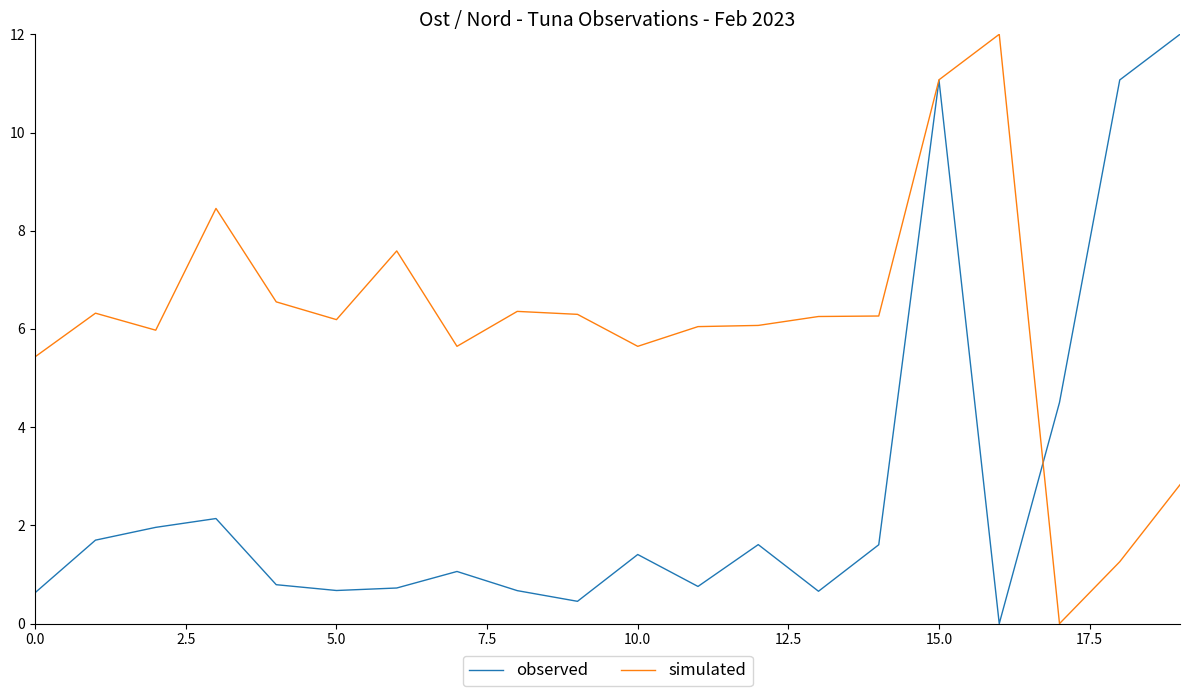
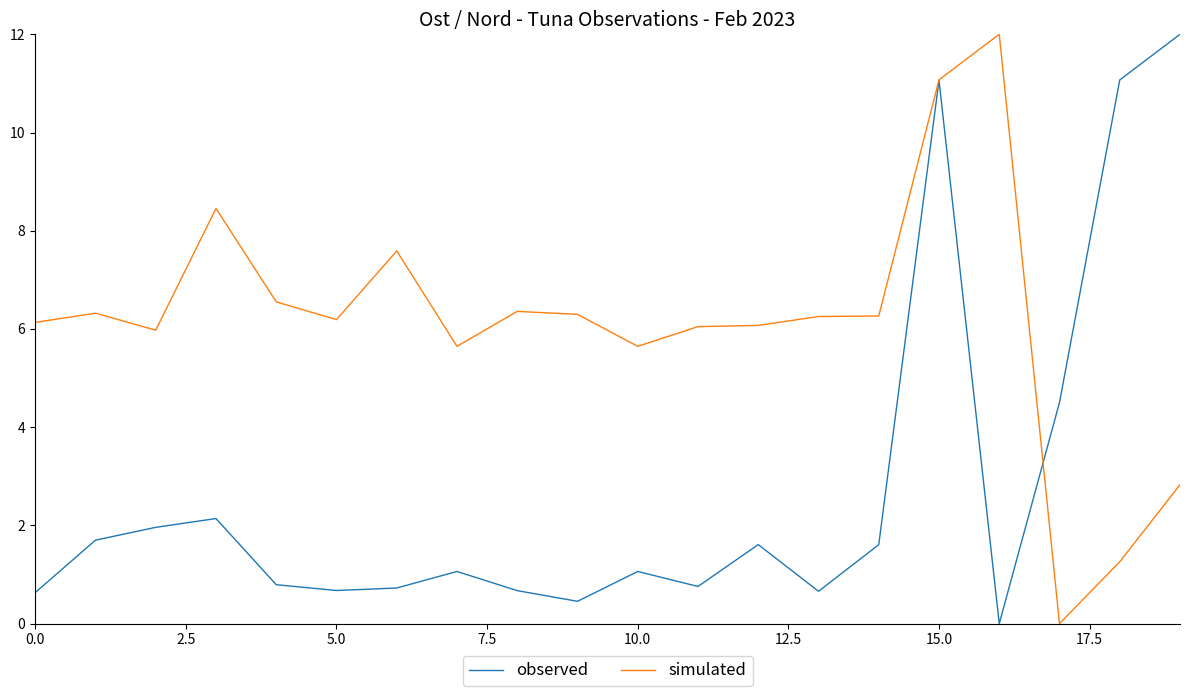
simulated, 0.0: 5.4 -> 6.1
observed, 10.0: 1.4 -> 1.1
